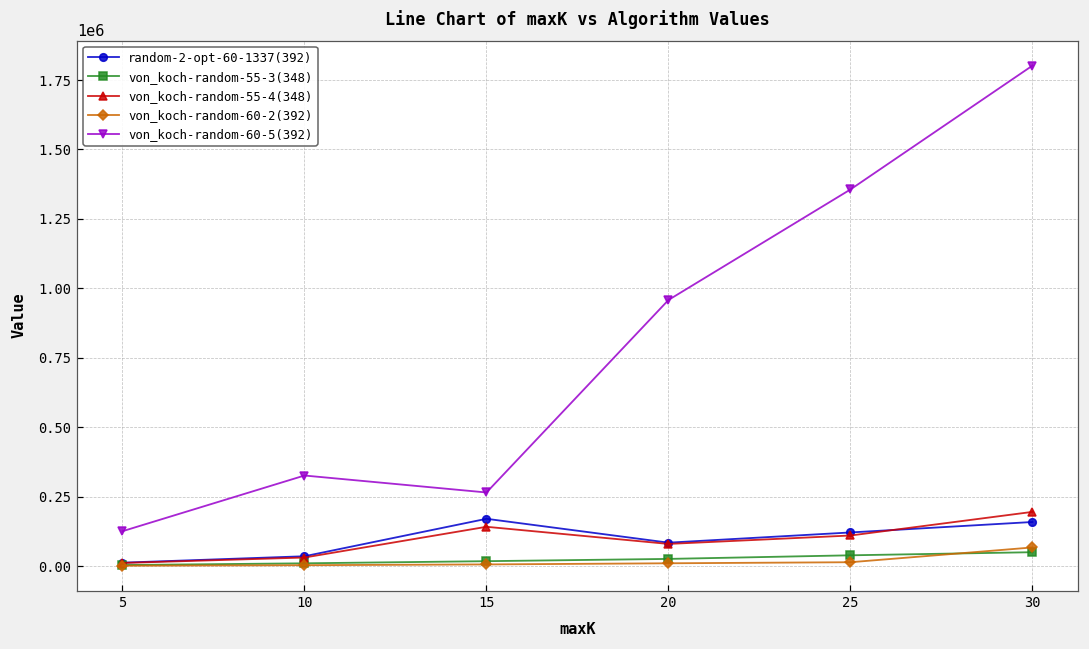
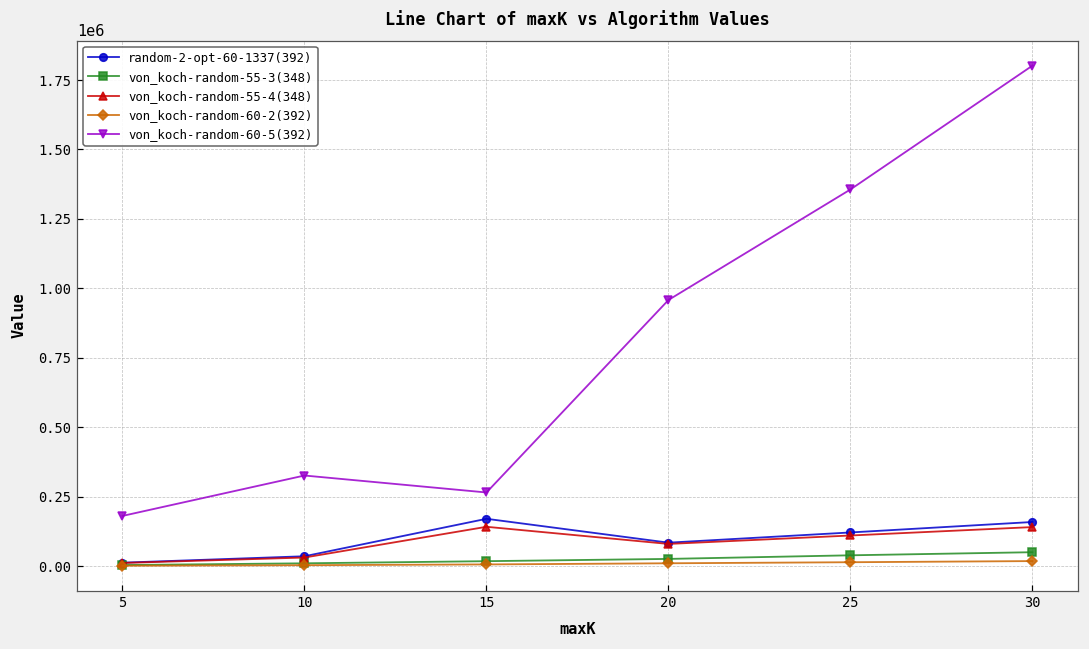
von_koch-random-60-5(392), 5: 130000 -> 180000
von_koch-random-55-4(348), 30: 190000 -> 140000
von_koch-random-60-2(392), 30: 70000 -> 20000
